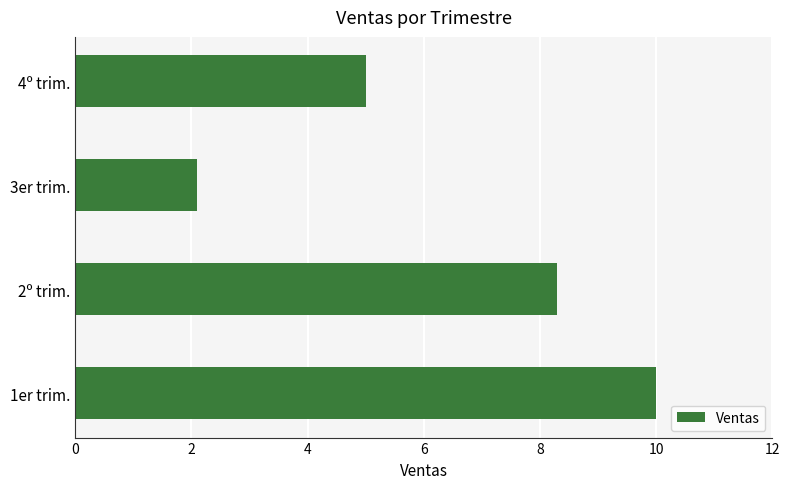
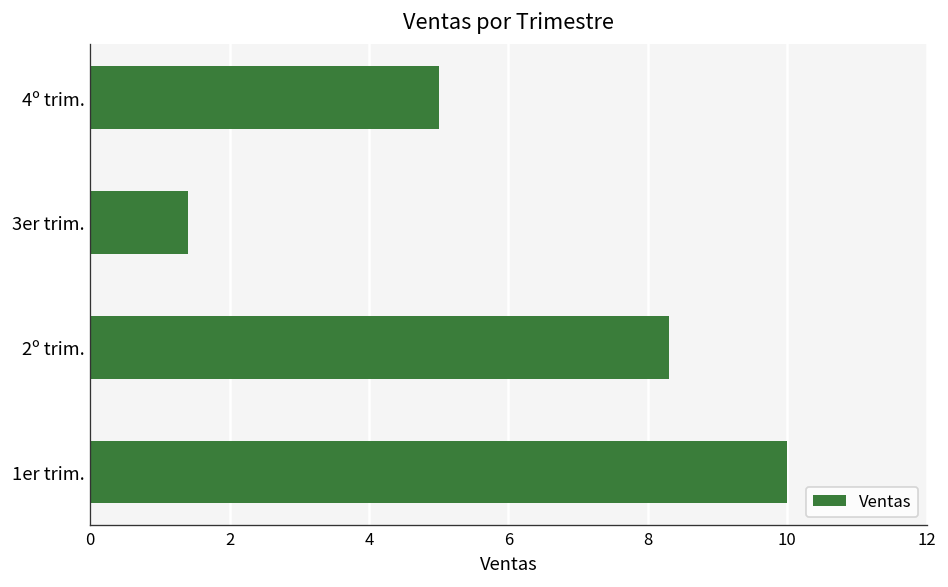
3er trim.: 2.1 -> 1.4
